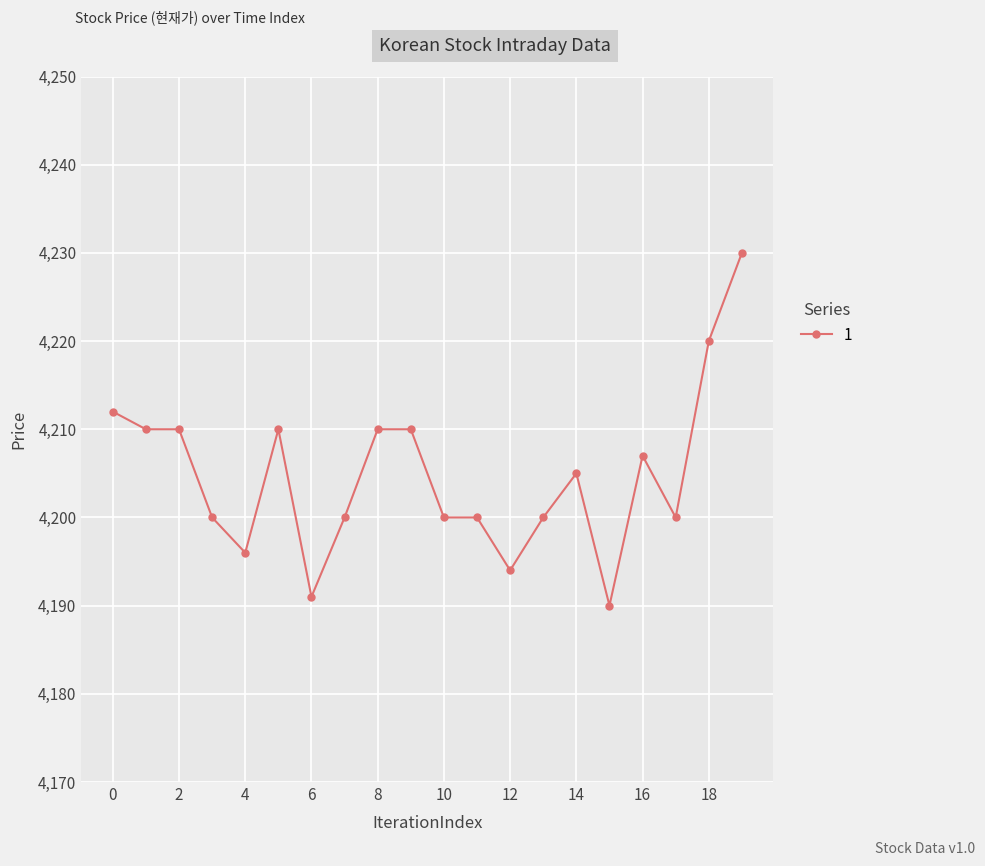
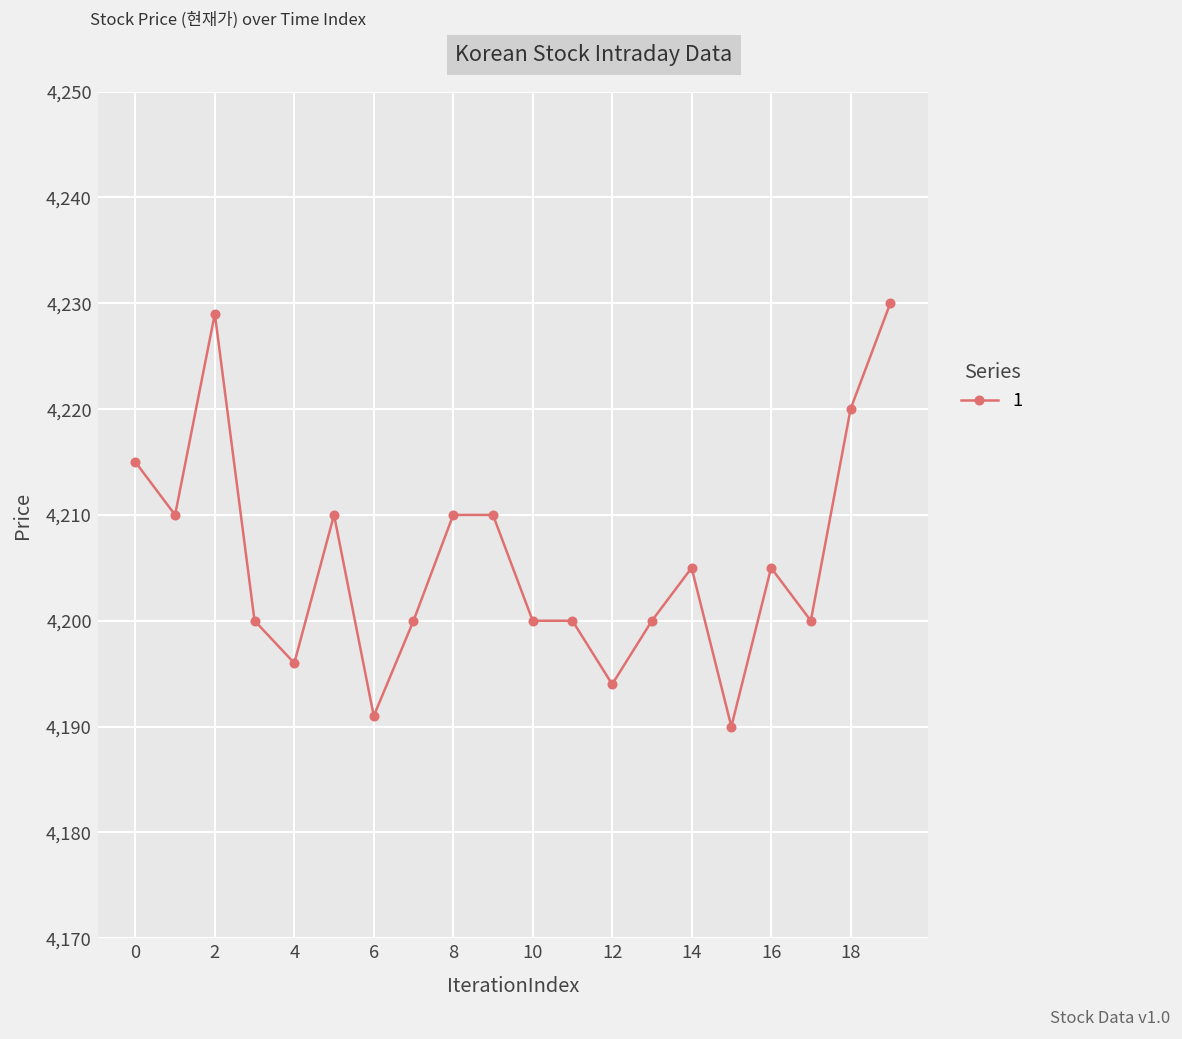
0: 4,212 -> 4,215
2: 4,210 -> 4,229
16: 4,207 -> 4,205
